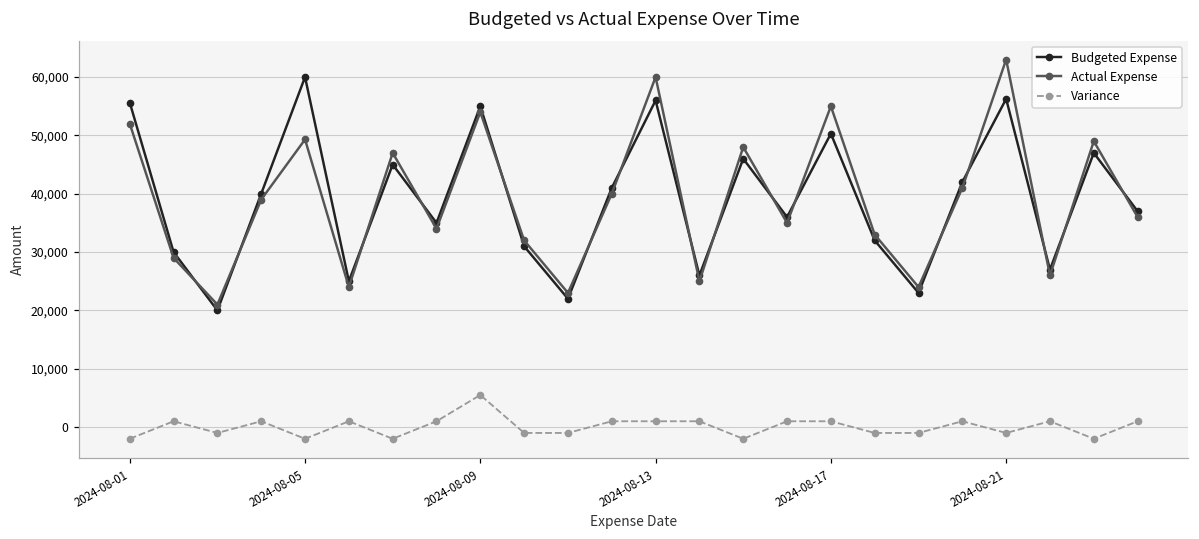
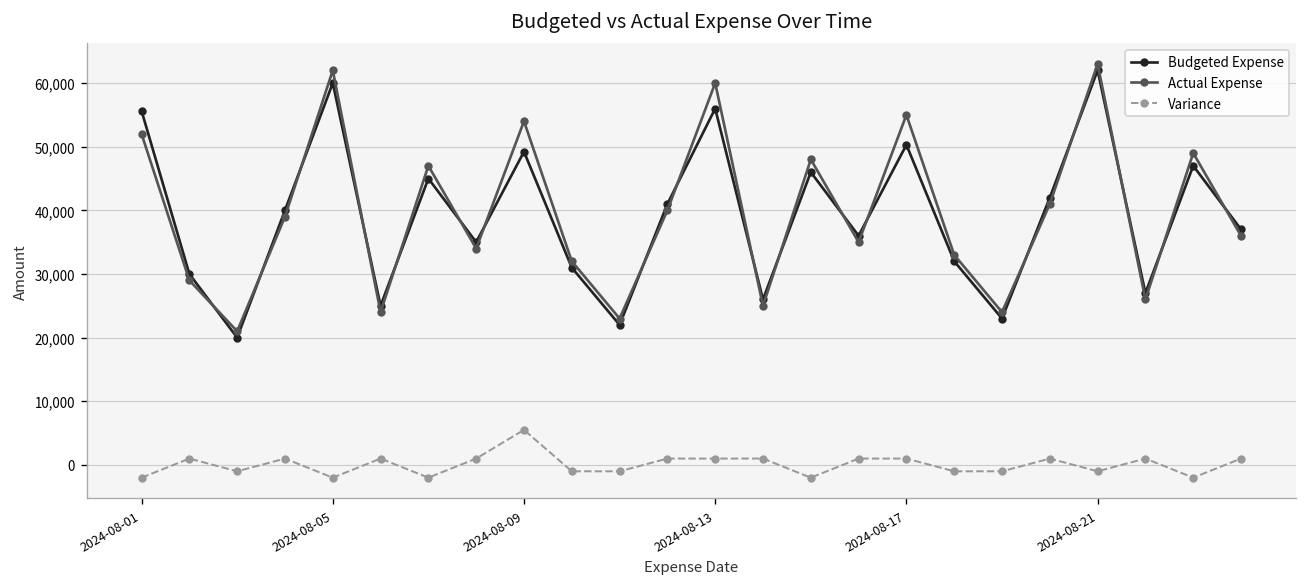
Actual Expense, 2024-08-05: 49,000 -> 62,000
Budgeted Expense, 2024-08-09: 55,000 -> 49,000
Budgeted Expense, 2024-08-21: 56,000 -> 62,000
